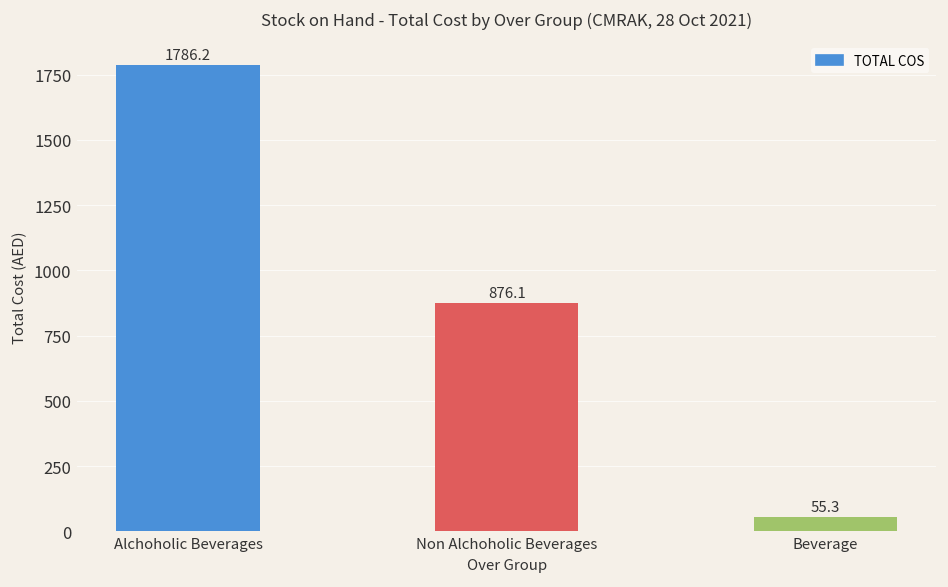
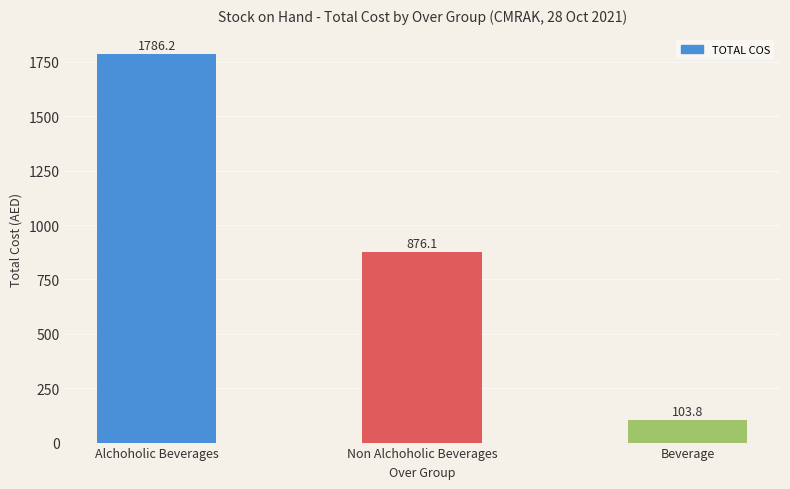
Beverage: 55.3 -> 103.8
